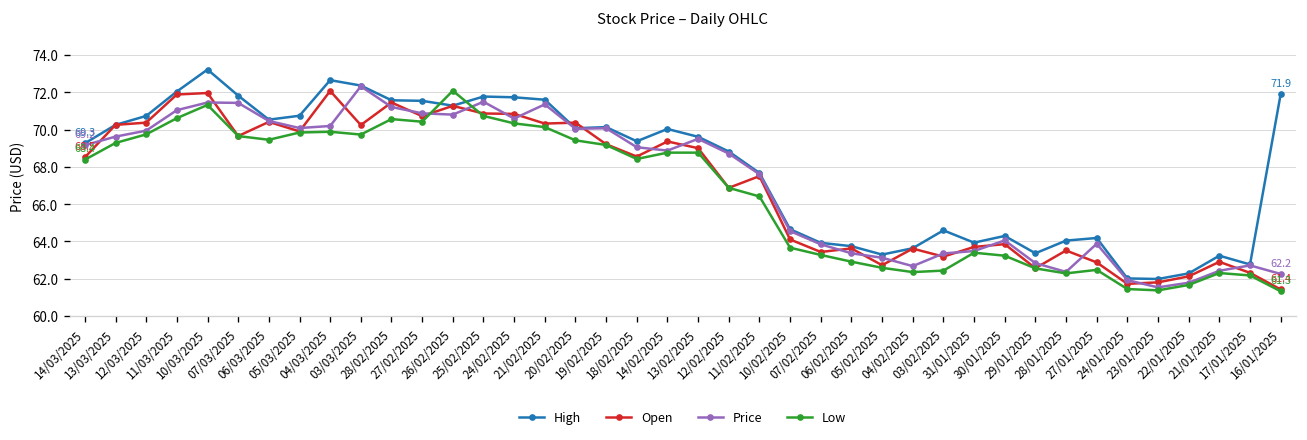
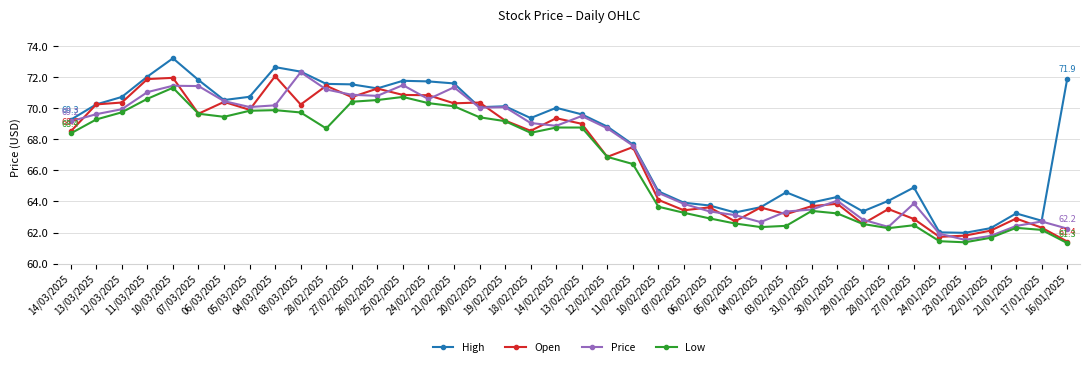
Low, 28/02/2025: 70.6 -> 68.7
Low, 26/02/2025: 72.1 -> 70.5
High, 27/01/2025: 64.2 -> 64.9
